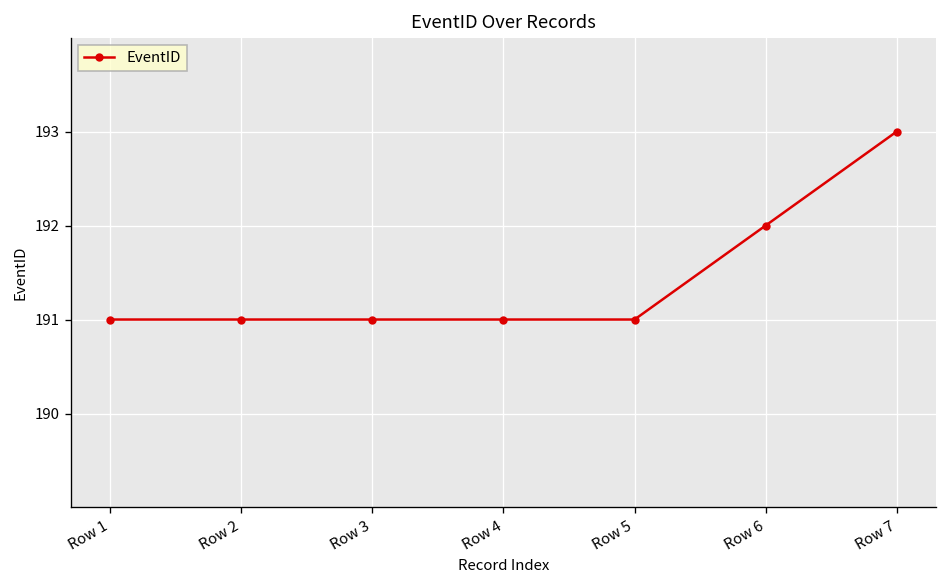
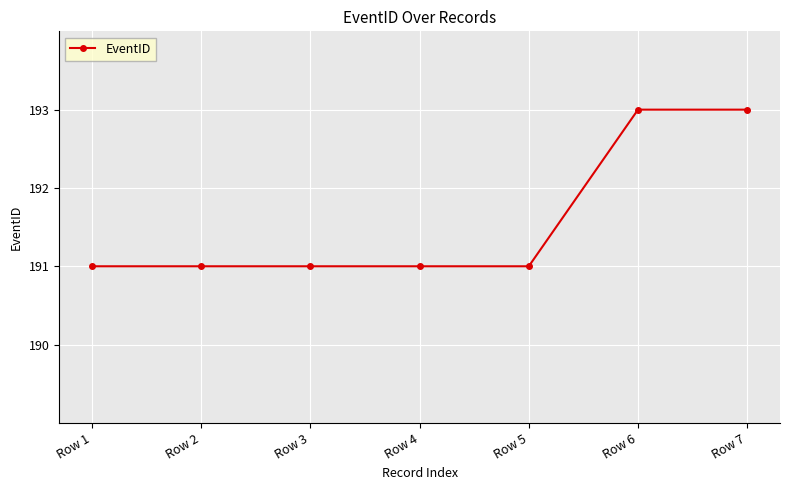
Row 6: 192 -> 193
